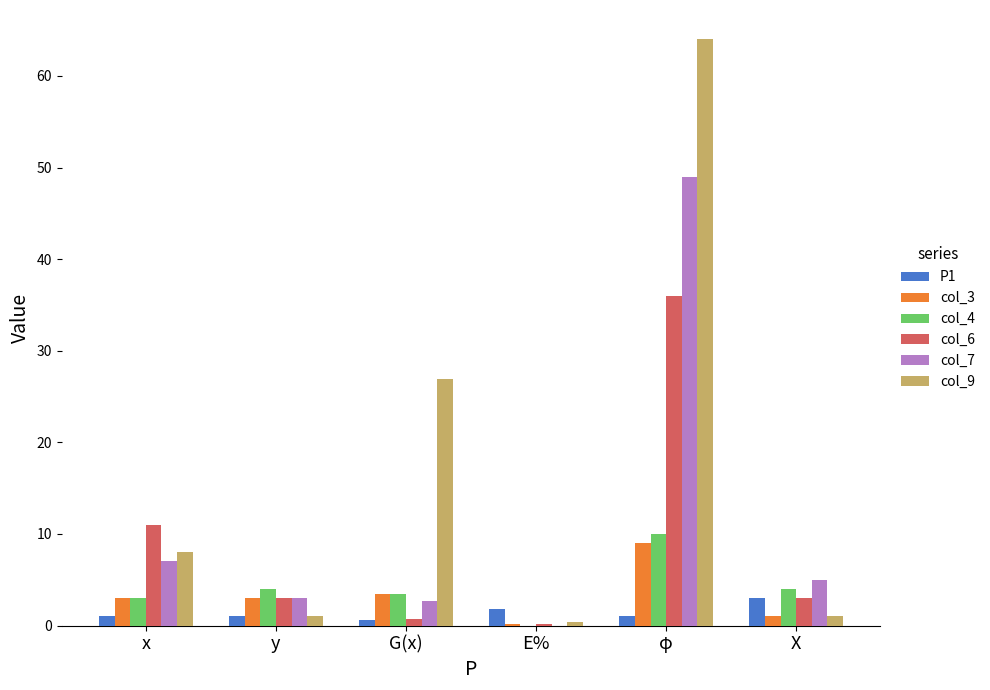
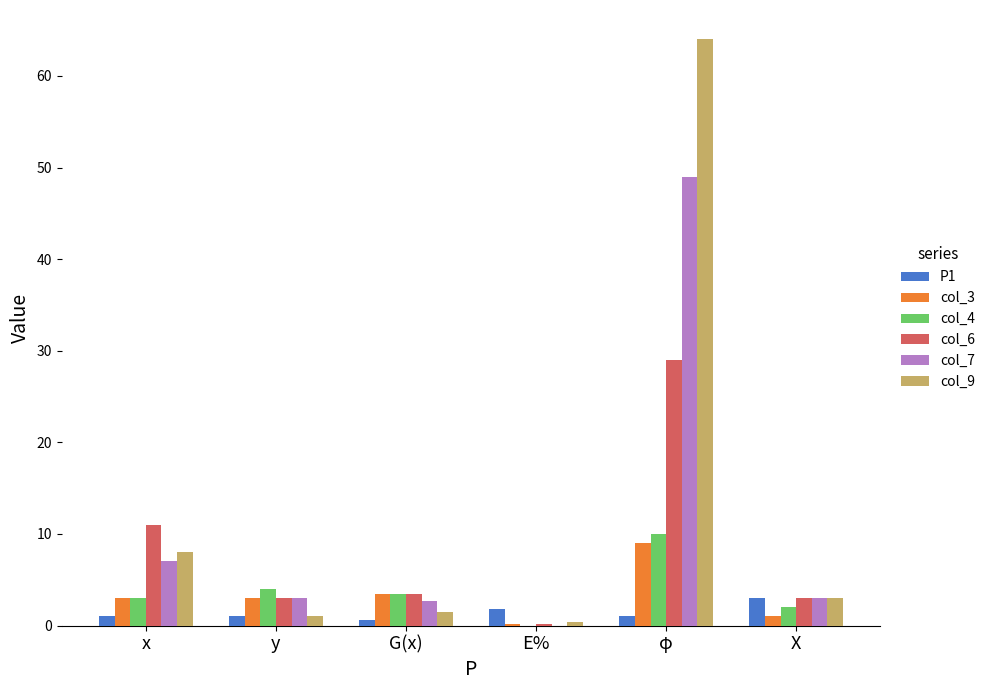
col_6, G(x): 1 -> 3
col_9, G(x): 27 -> 2
col_6, φ: 36 -> 29
col_4, X: 4 -> 2
col_7, X: 5 -> 3
col_9, X: 1 -> 3
